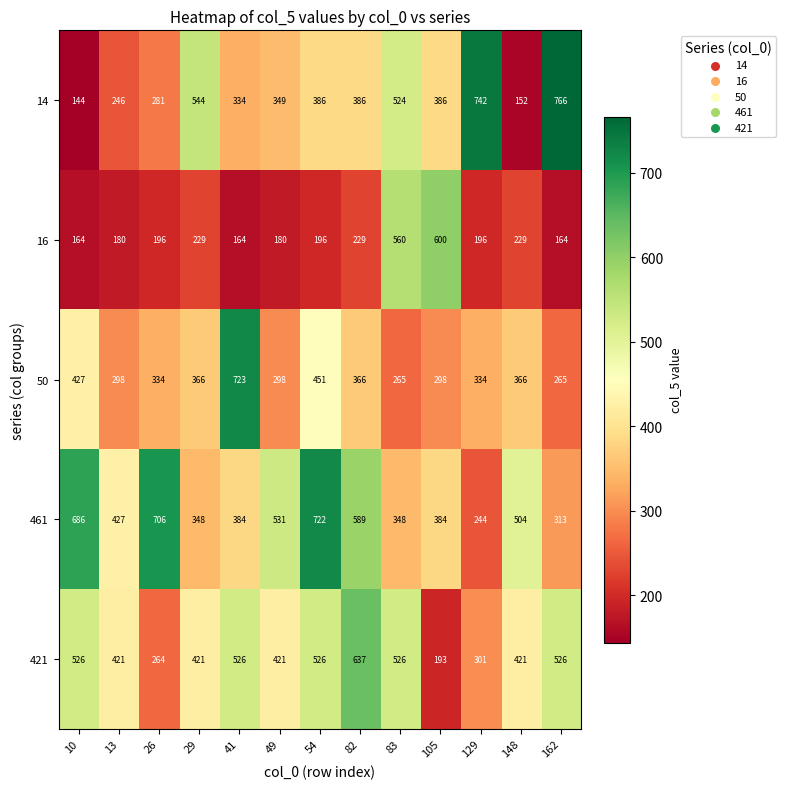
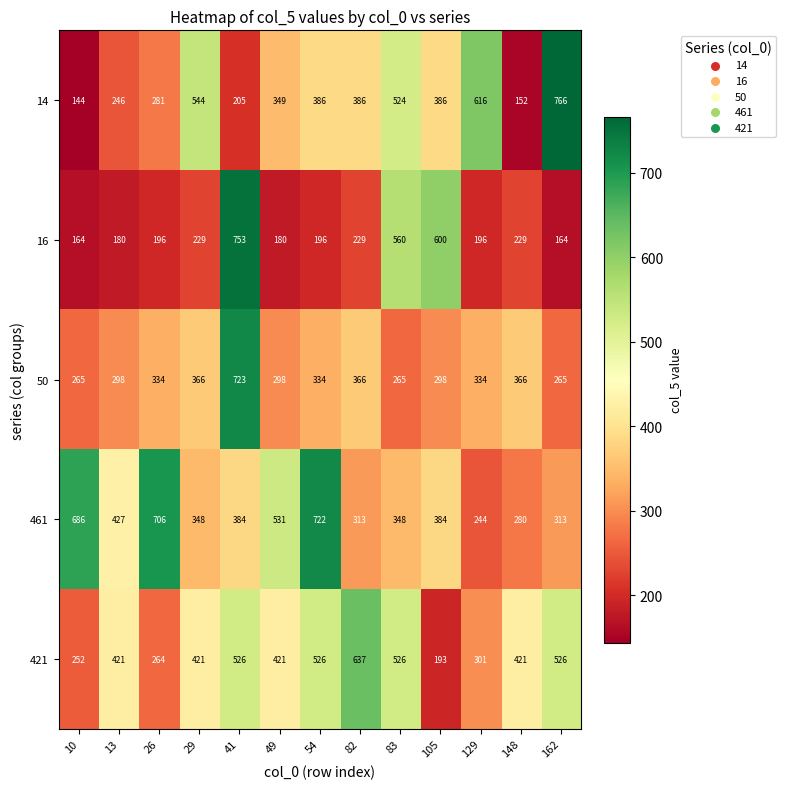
14, 41: 334 -> 205
14, 129: 742 -> 616
16, 41: 164 -> 753
50, 10: 427 -> 265
50, 54: 451 -> 334
461, 82: 589 -> 313
461, 148: 504 -> 280
421, 10: 526 -> 252
